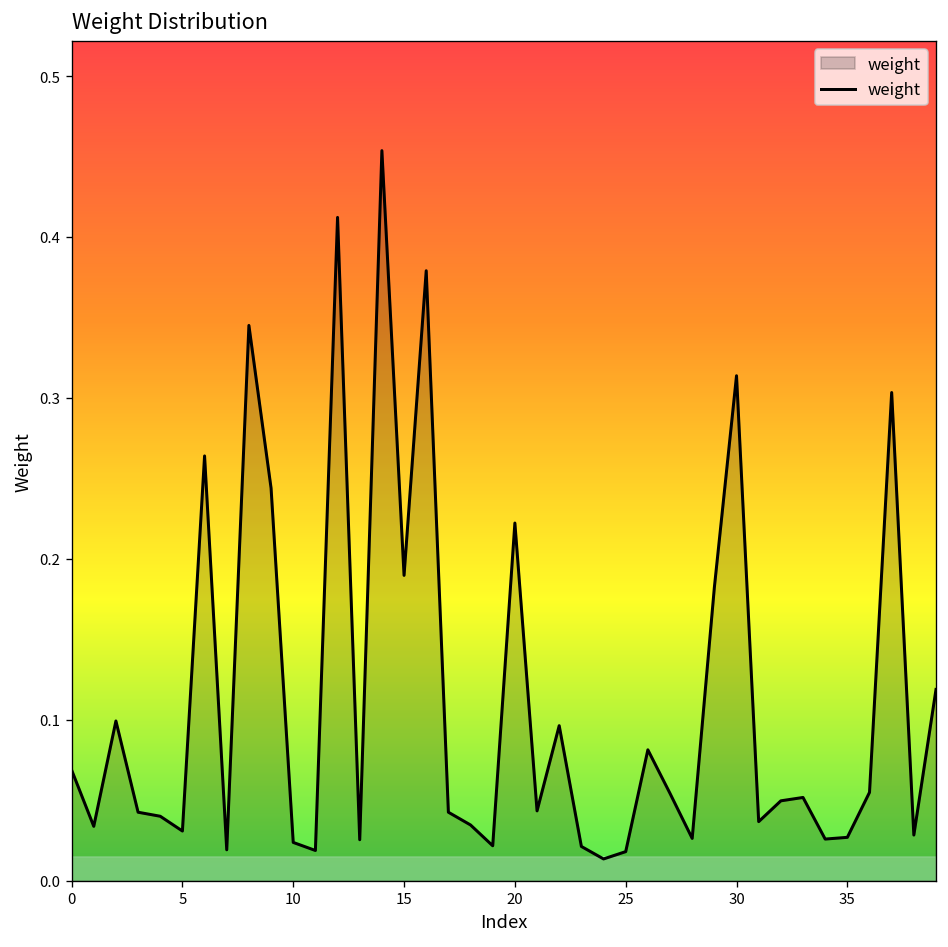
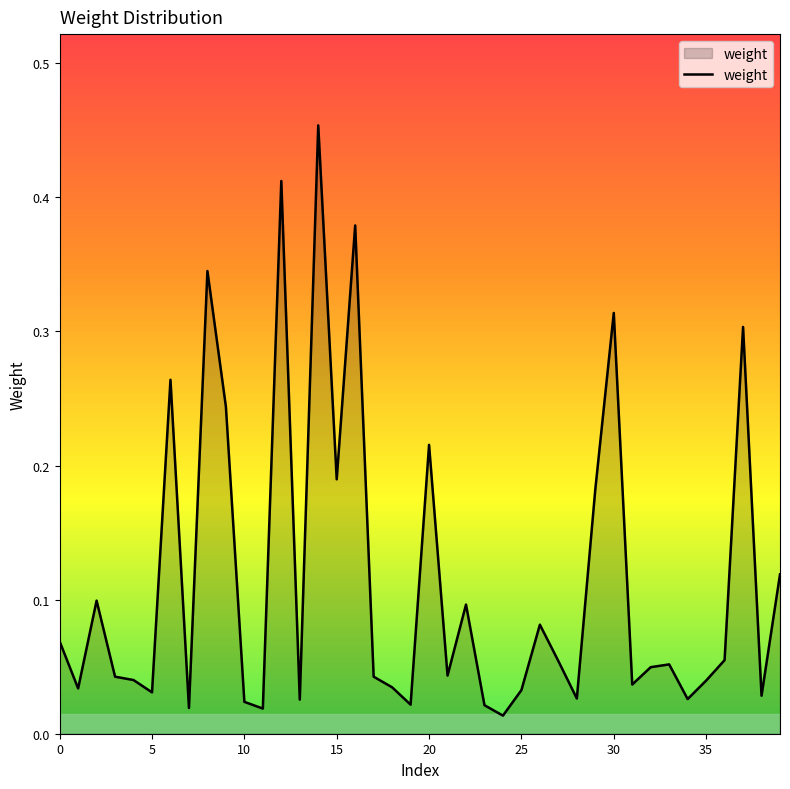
20: 0.222 -> 0.215
25: 0.018 -> 0.033
35: 0.027 -> 0.040
